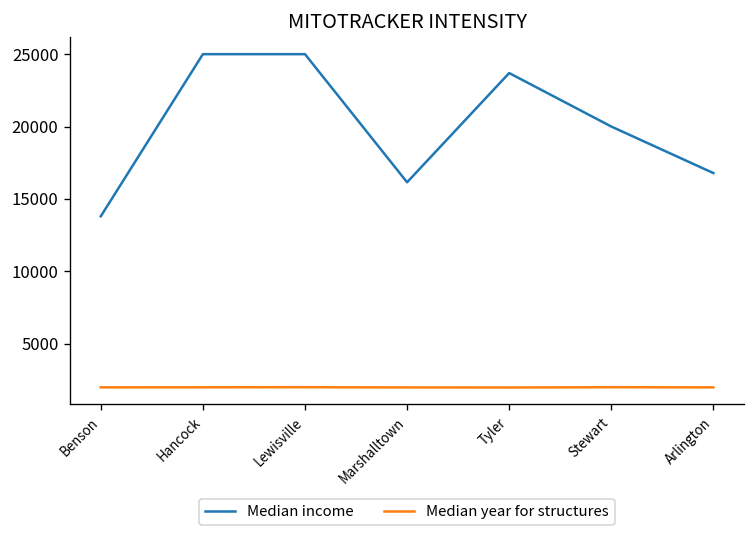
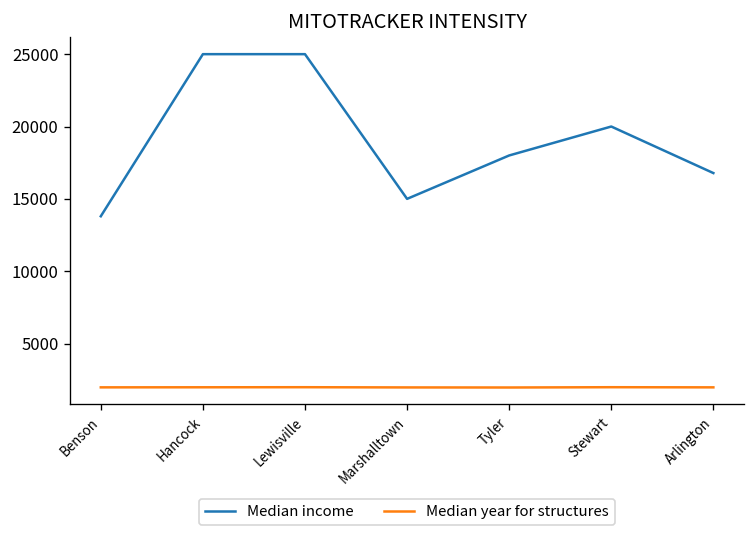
Median income, Marshalltown: 16100 -> 15000
Median income, Tyler: 23700 -> 18000
